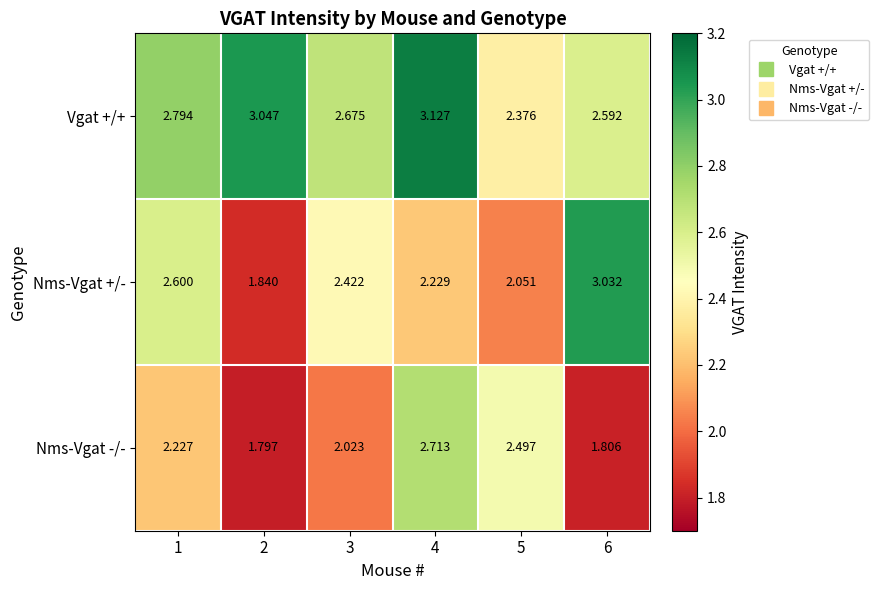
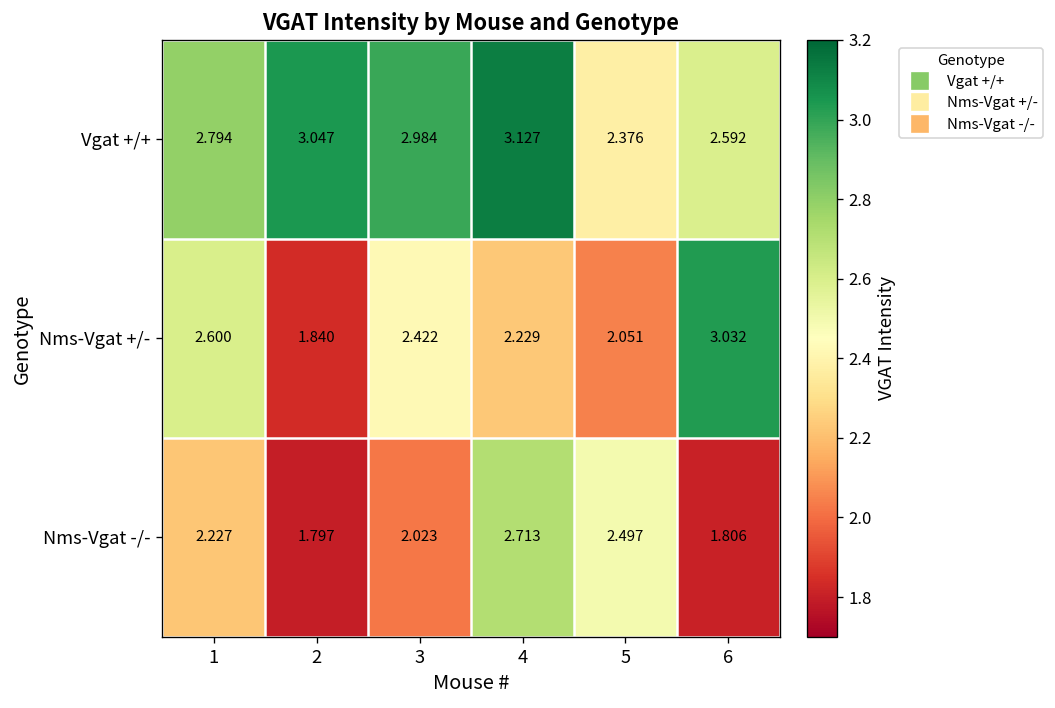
Vgat +/+, 3: 2.675 -> 2.984
